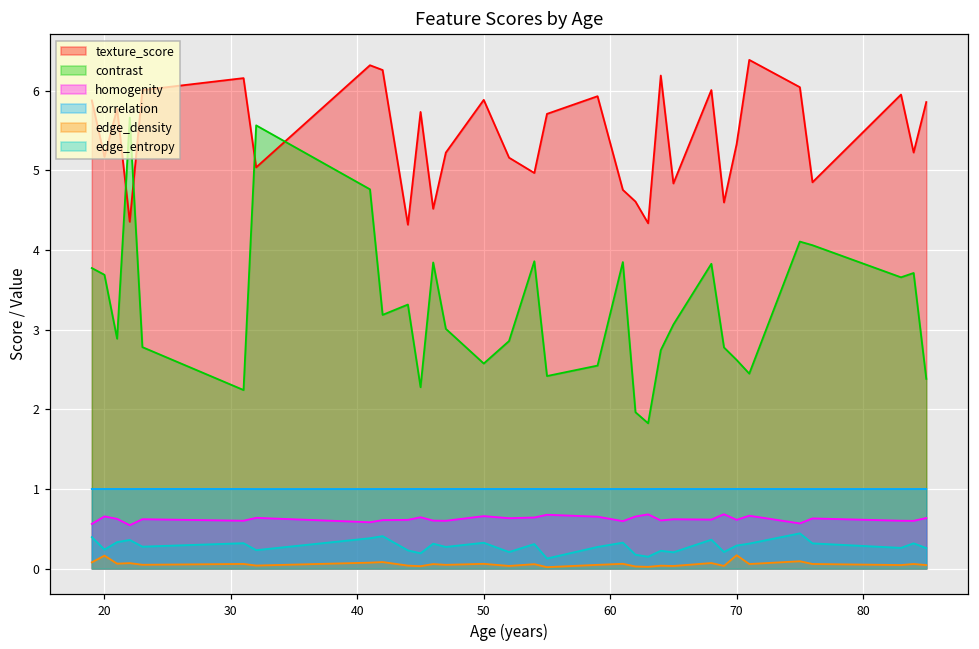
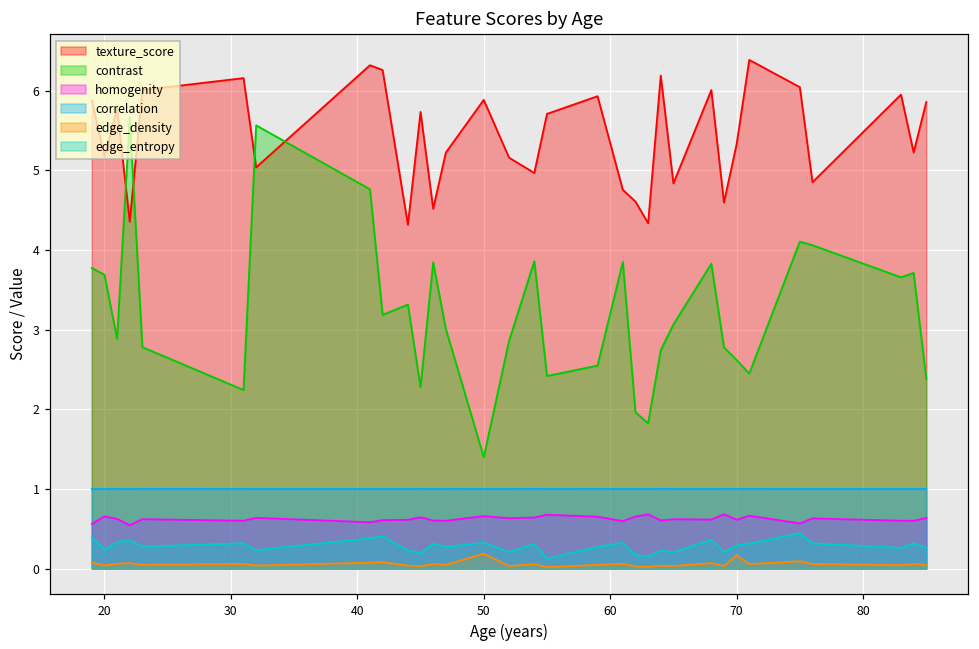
edge_density, 20: 0.2 -> 0.0
contrast, 50: 2.6 -> 1.4
edge_density, 50: 0.1 -> 0.2
